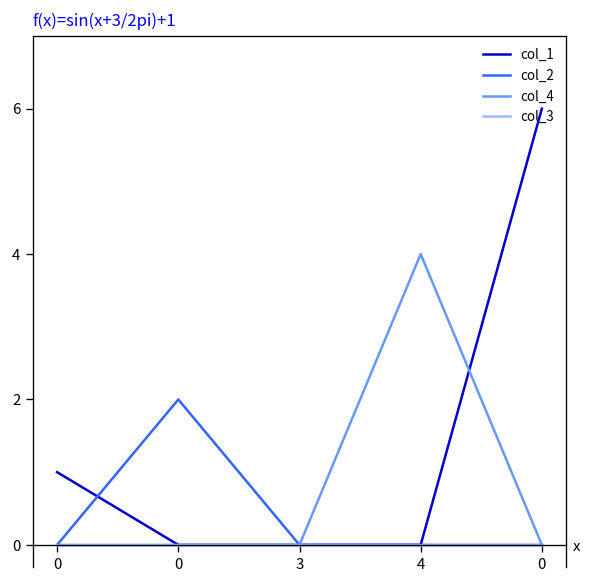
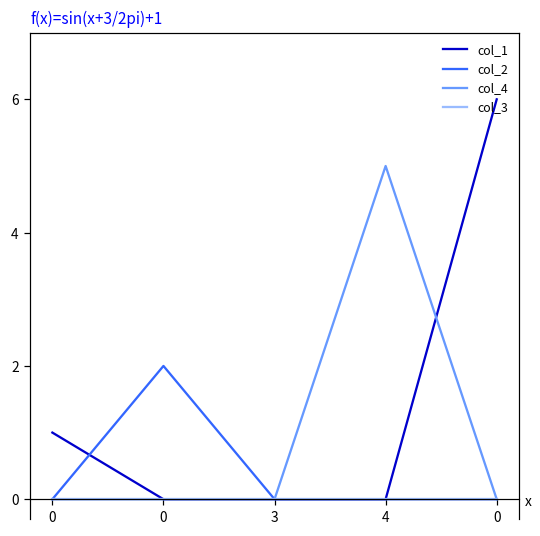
col_4, 4: 4 -> 5
